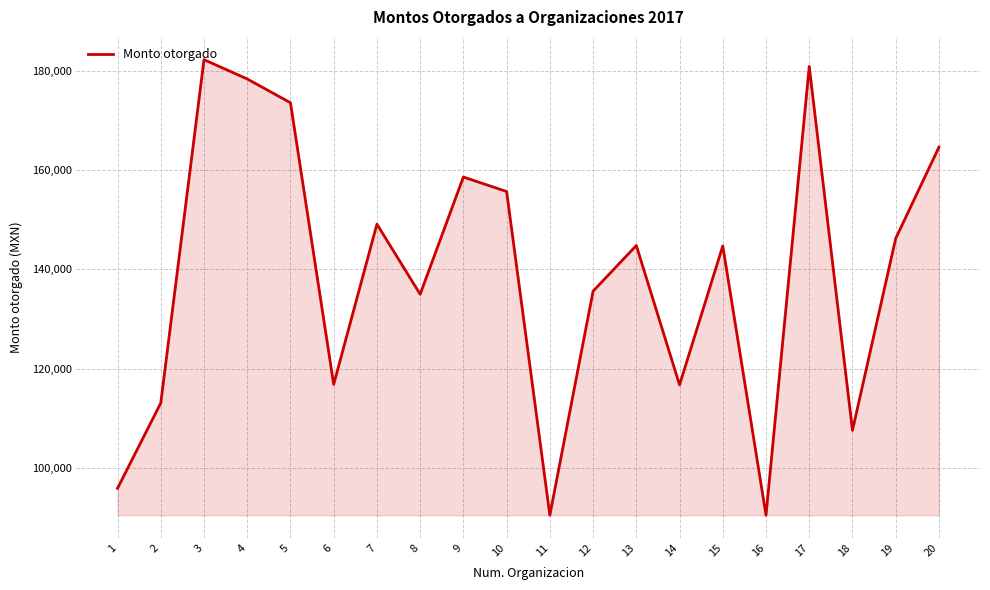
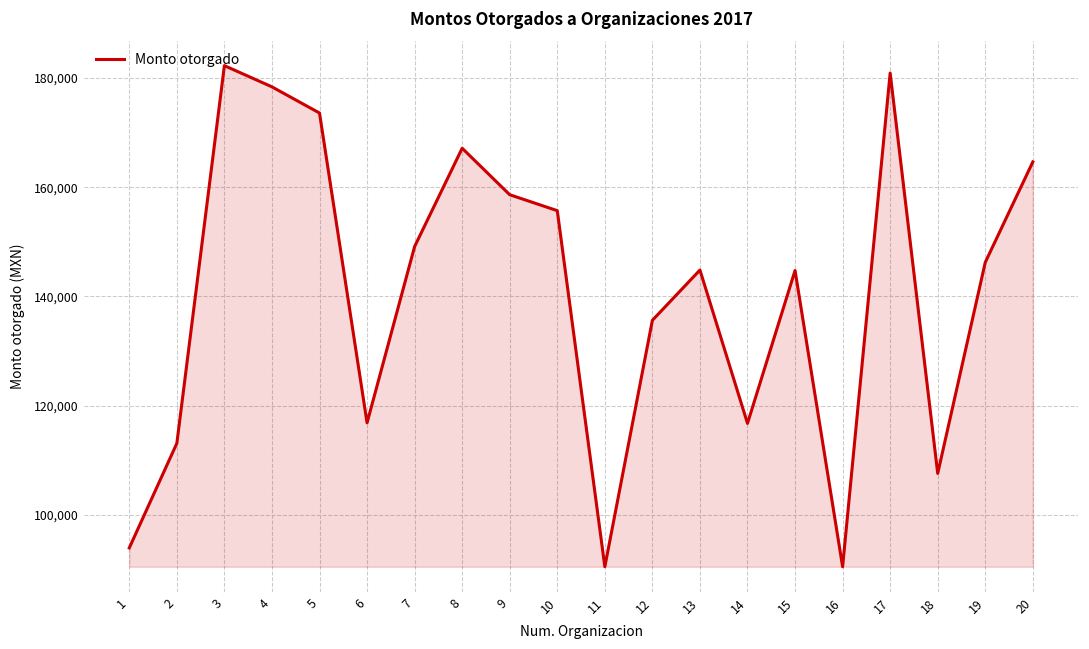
1: 96,000 -> 94,000
8: 135,000 -> 167,000
